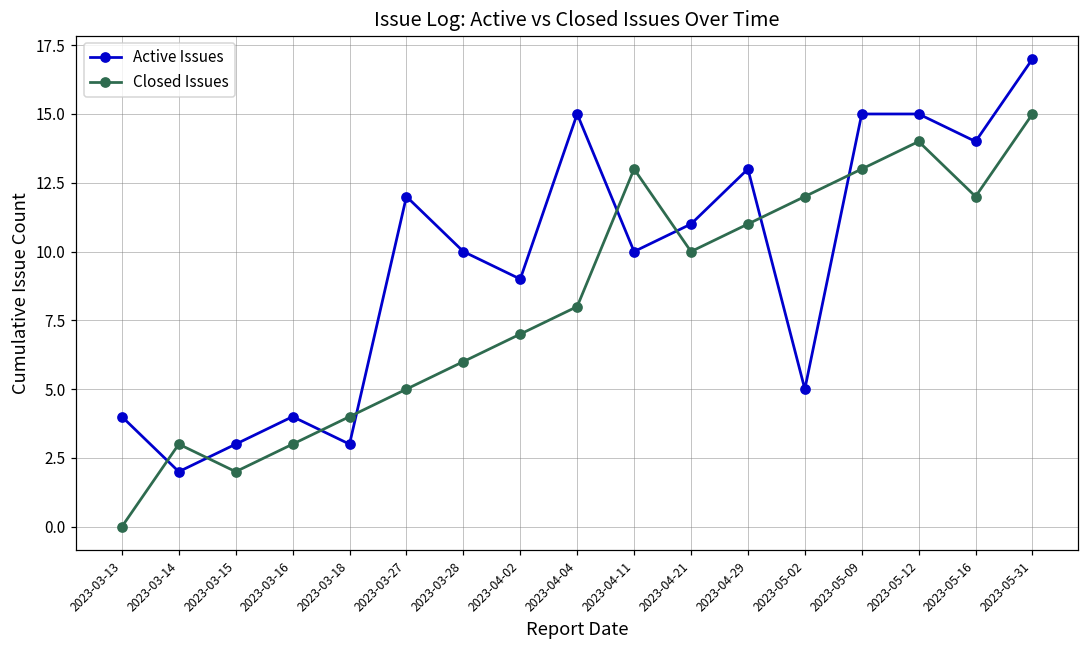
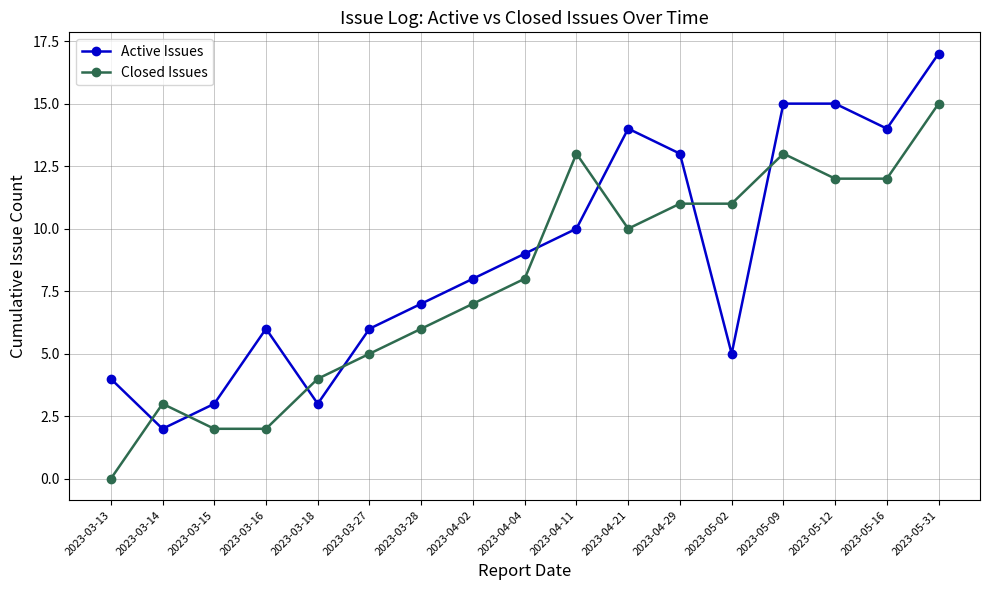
Active Issues, 2023-03-16: 4 -> 6
Closed Issues, 2023-03-16: 3 -> 2
Active Issues, 2023-03-27: 12 -> 6
Active Issues, 2023-03-28: 10 -> 7
Active Issues, 2023-04-02: 9 -> 8
Active Issues, 2023-04-04: 15 -> 9
Active Issues, 2023-04-21: 11 -> 14
Closed Issues, 2023-05-02: 12 -> 11
Closed Issues, 2023-05-12: 14 -> 12
